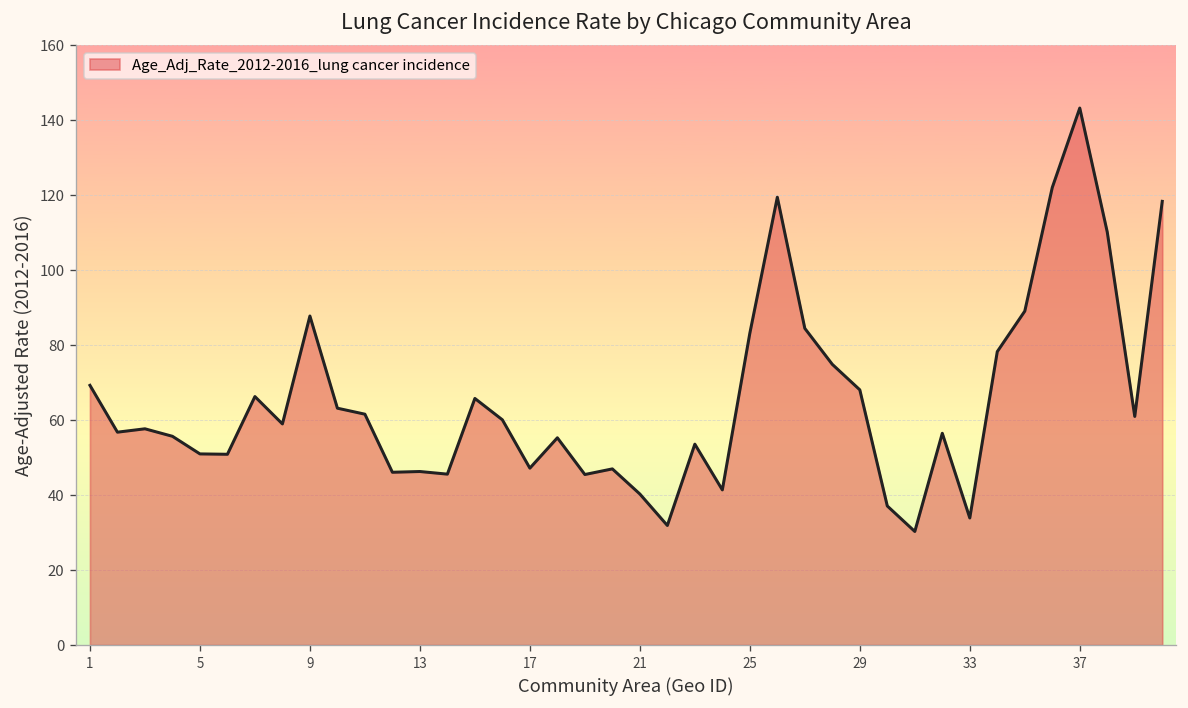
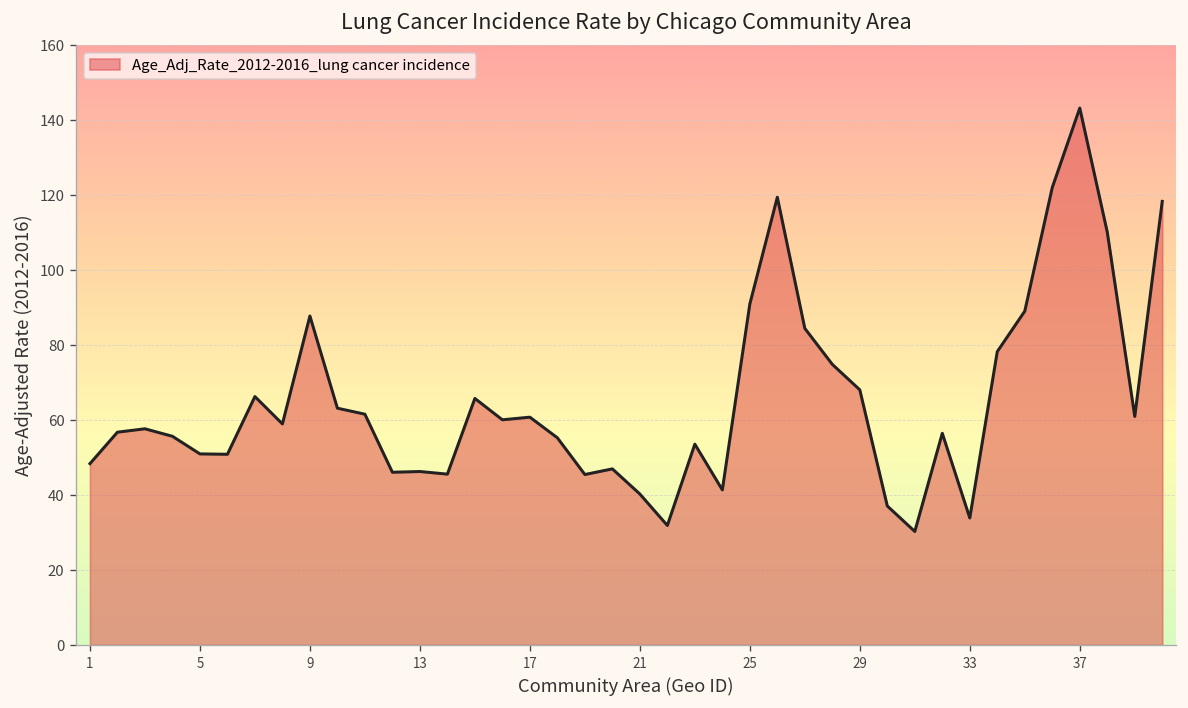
1: 69 -> 48
17: 47 -> 61
25: 83 -> 91
